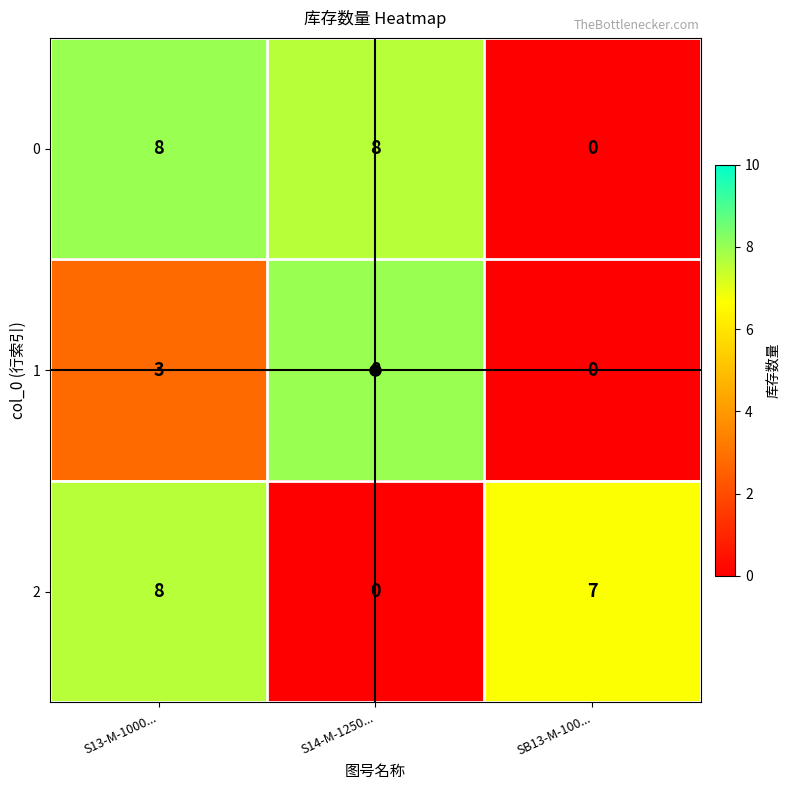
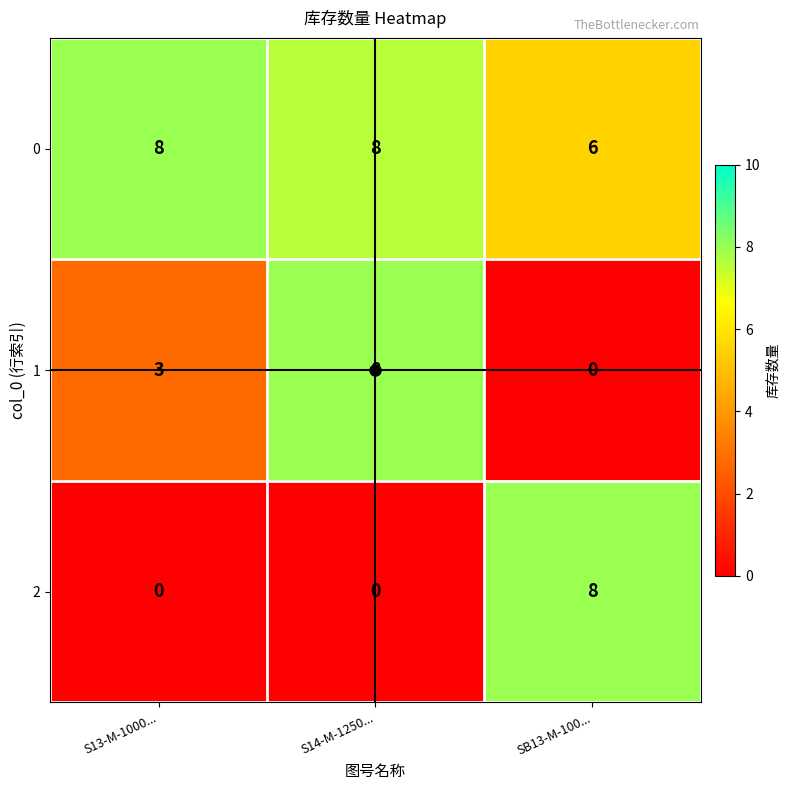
0, SB13-M-100...: 0 -> 6
2, S13-M-1000...: 8 -> 0
2, SB13-M-100...: 7 -> 8
